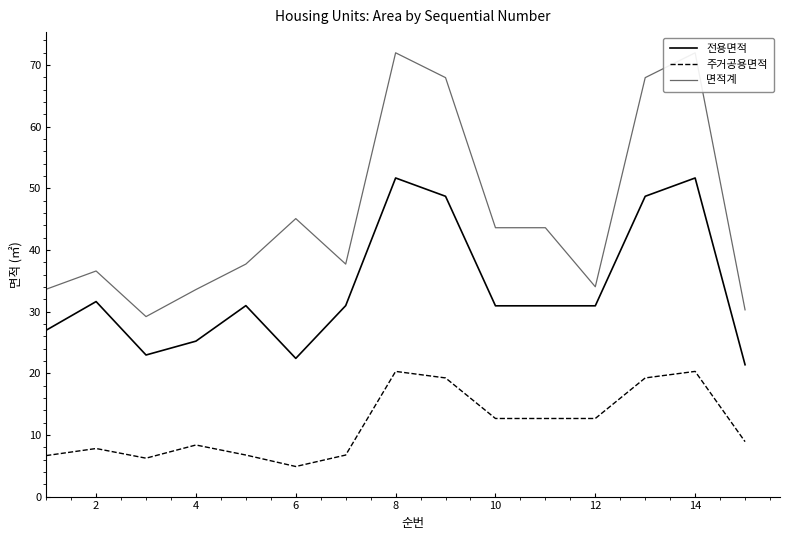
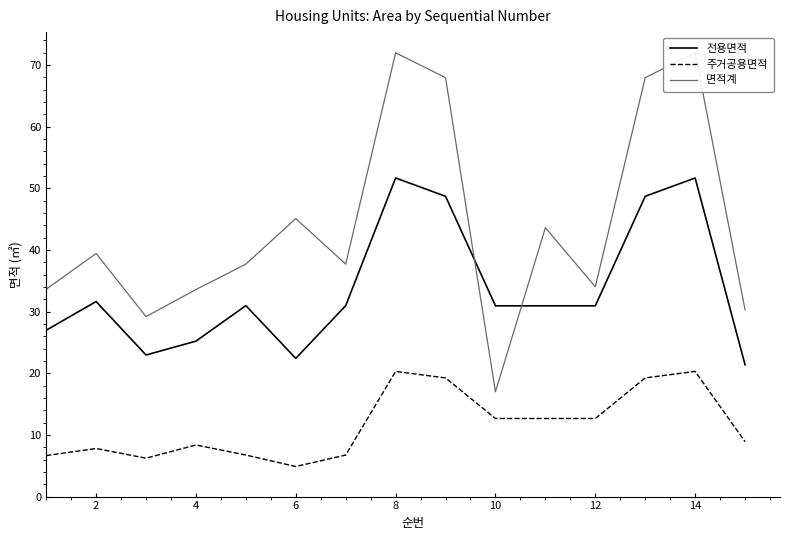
면적계, 2: 37 -> 39
면적계, 10: 44 -> 17
